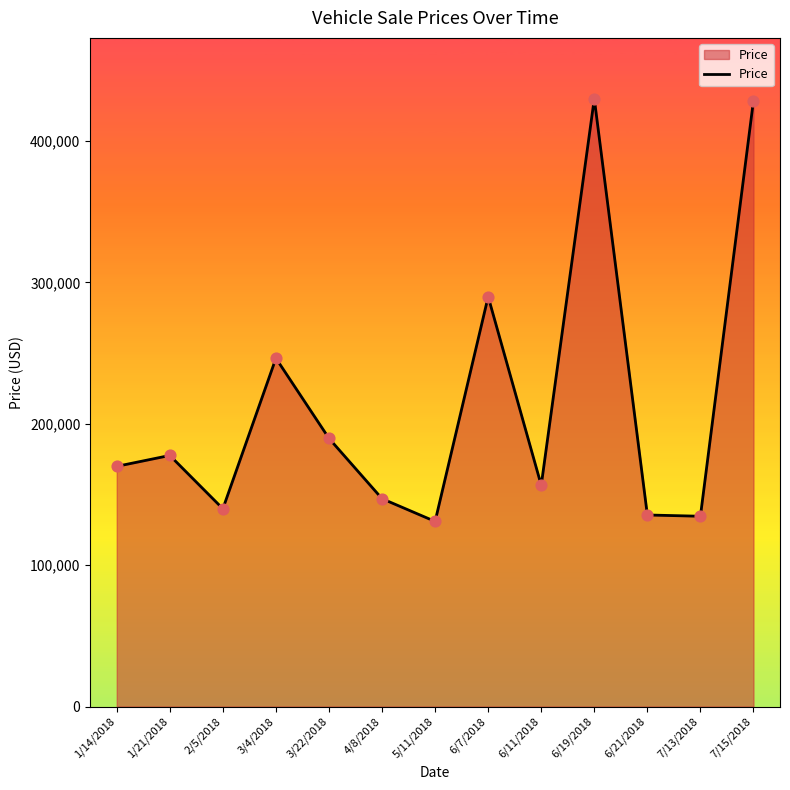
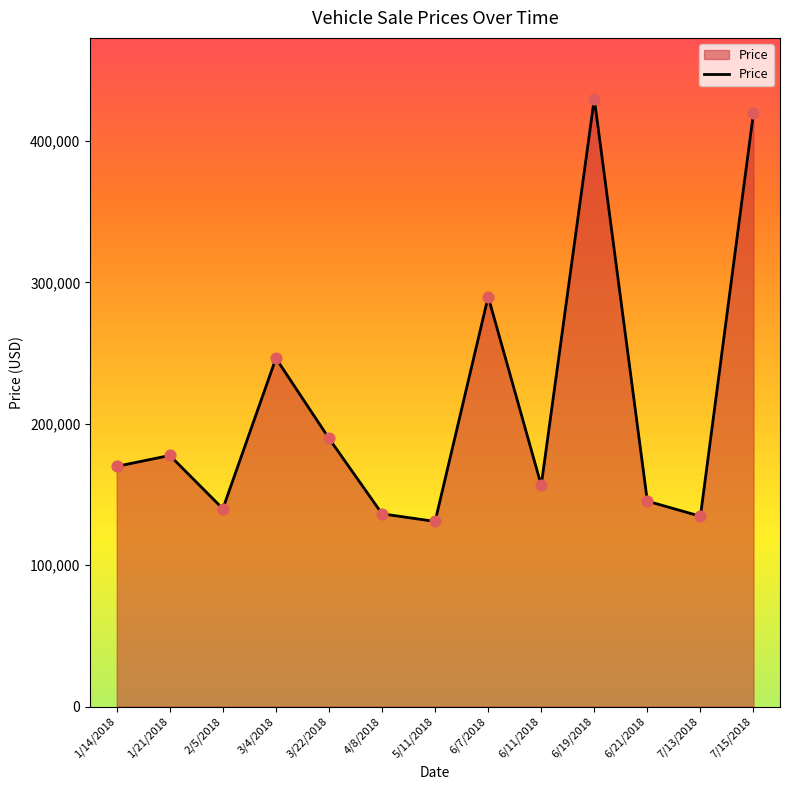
4/8/2018: 147,000 -> 136,000
6/21/2018: 136,000 -> 145,000
7/15/2018: 429,000 -> 420,000
